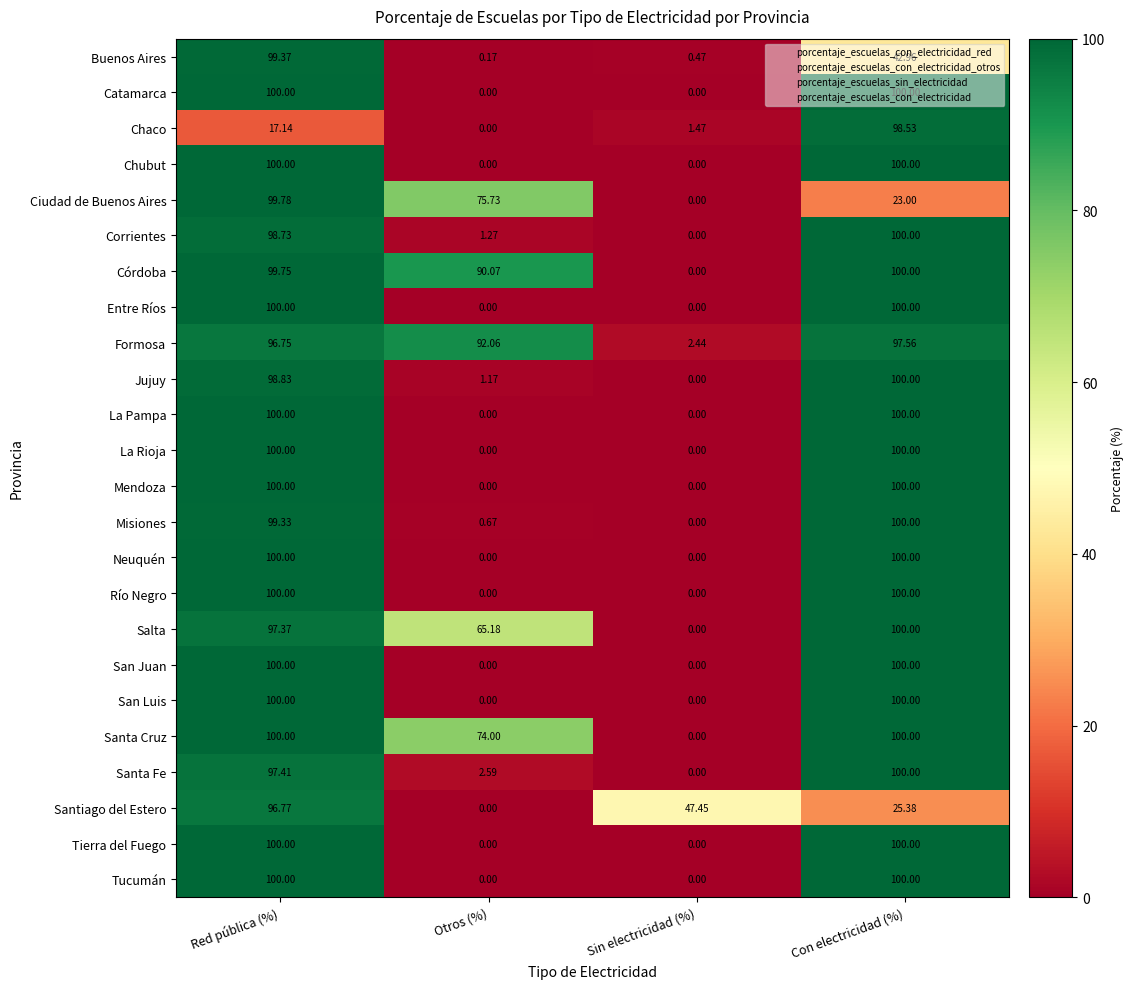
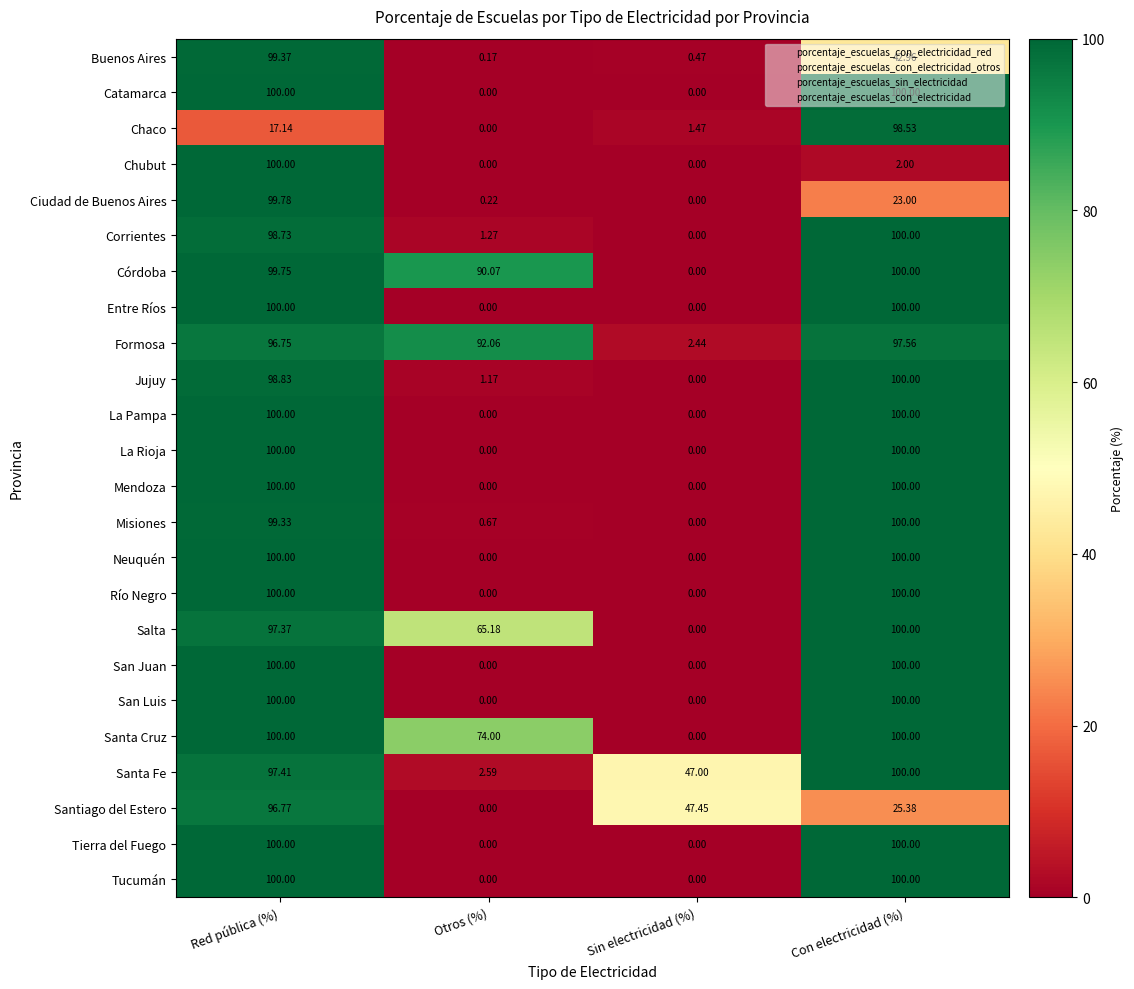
Chubut, Con electricidad (%): 100.00 -> 2.00
Ciudad de Buenos Aires, Otros (%): 75.73 -> 0.22
Santa Fe, Sin electricidad (%): 0.00 -> 47.00
